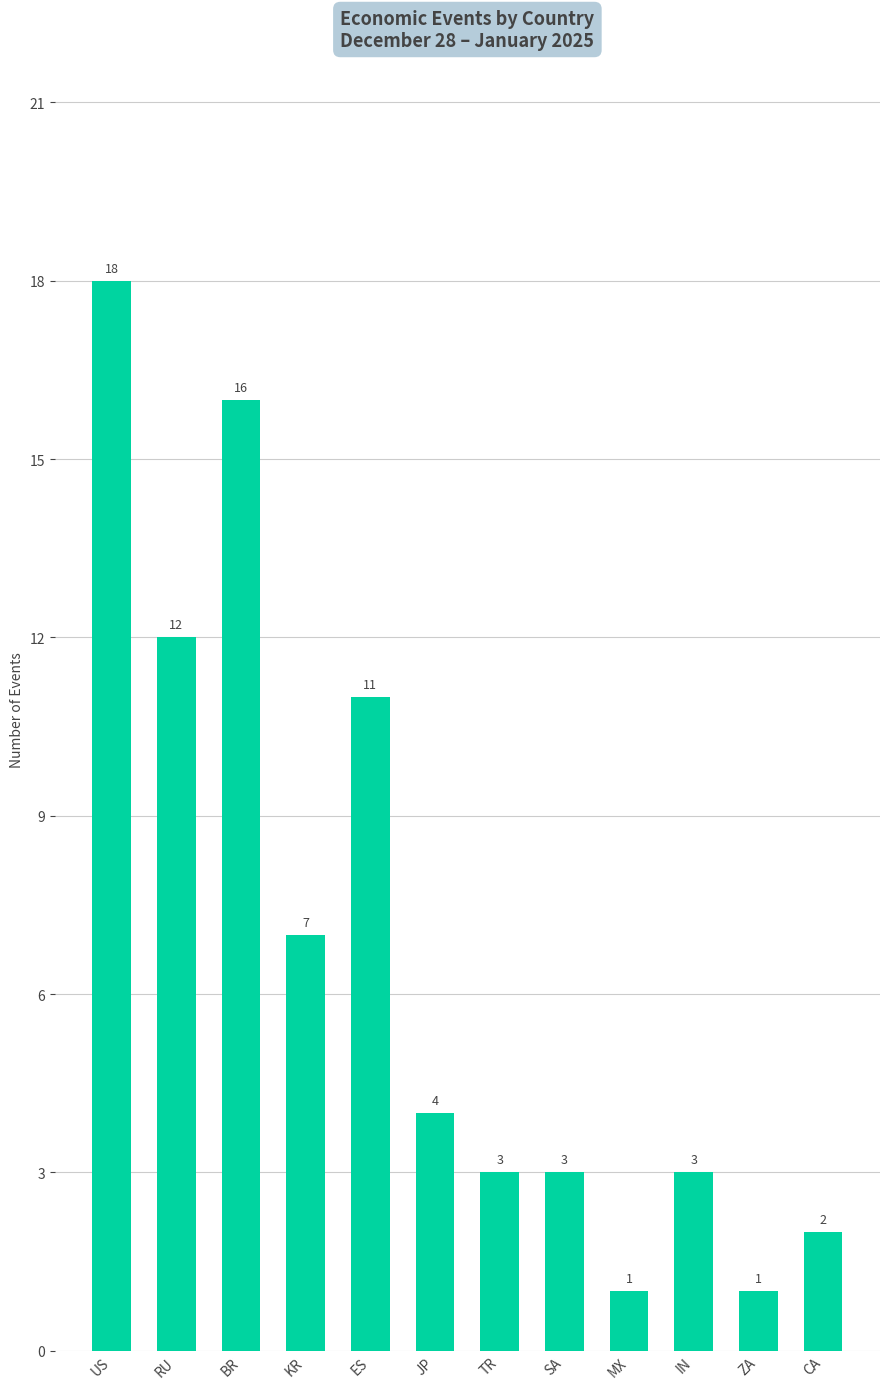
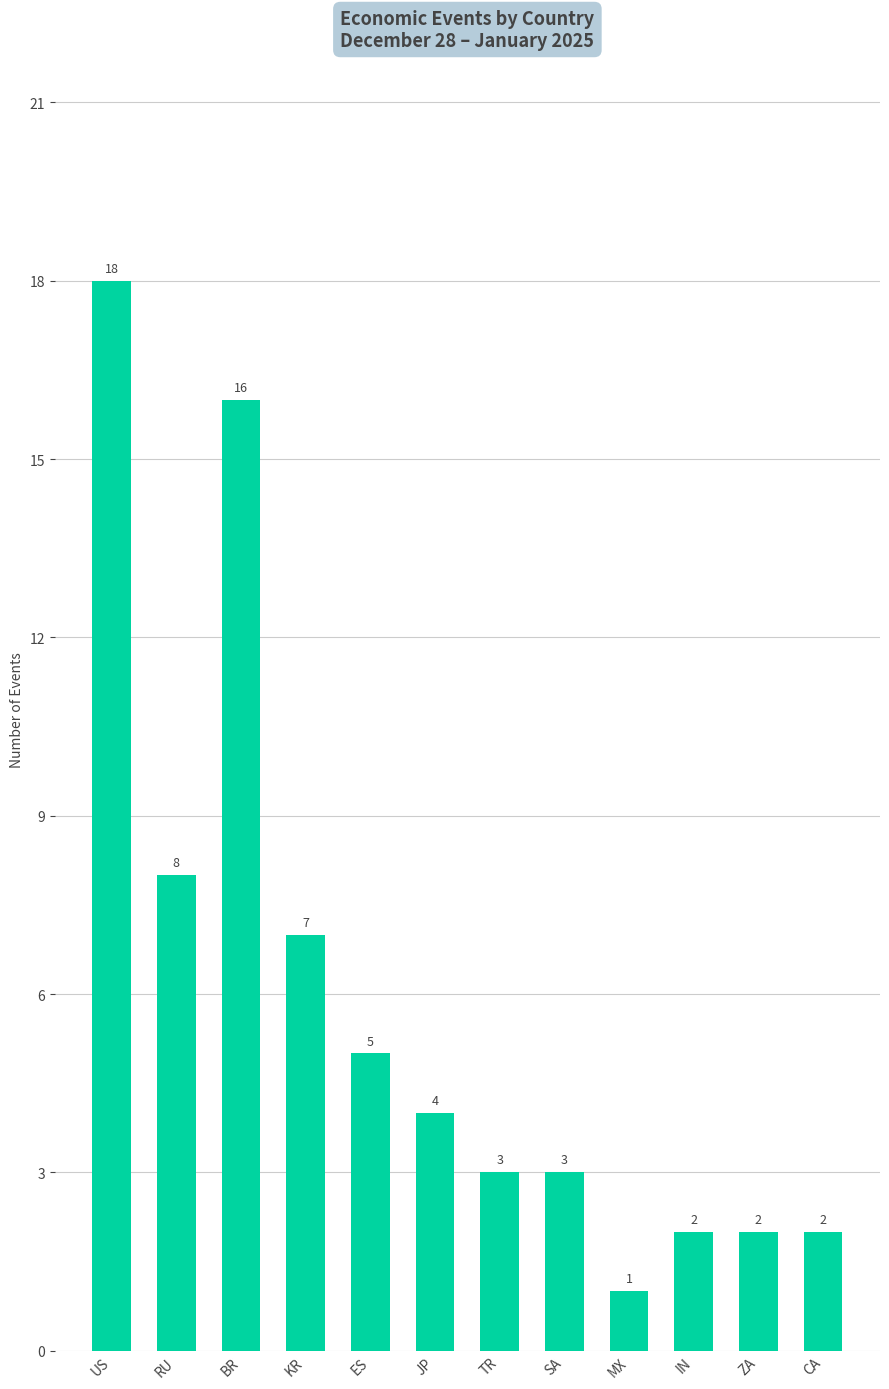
RU: 12 -> 8
ES: 11 -> 5
IN: 3 -> 2
ZA: 1 -> 2
